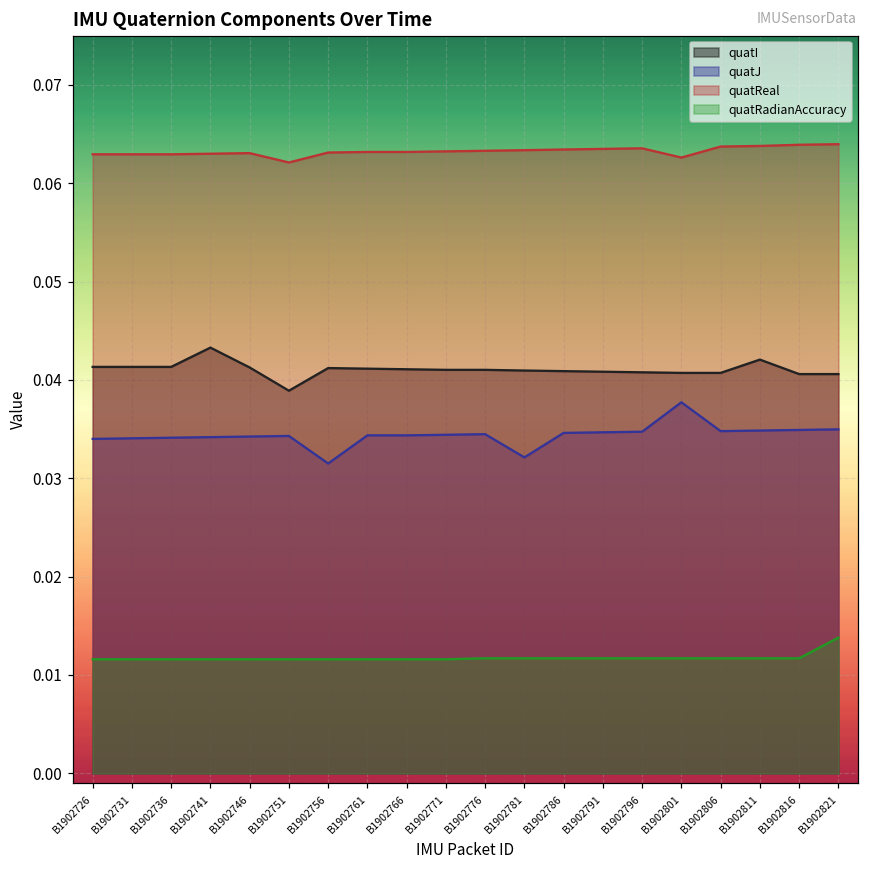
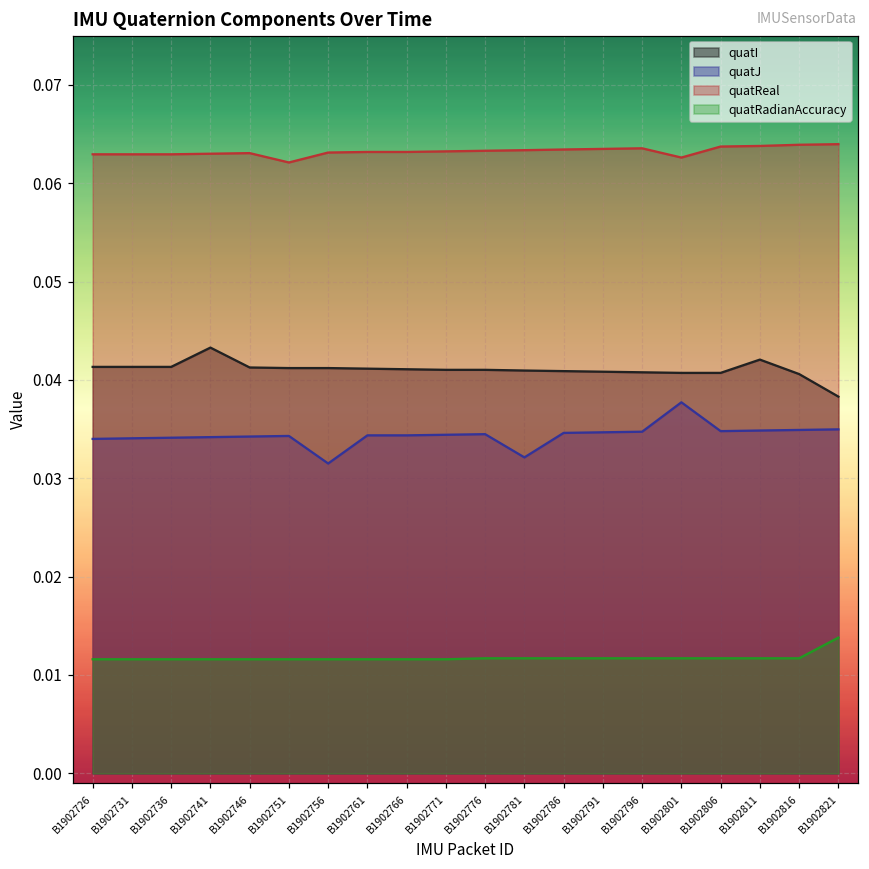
quatI, B1902751: 0.039 -> 0.041
quatI, B1902821: 0.041 -> 0.038
